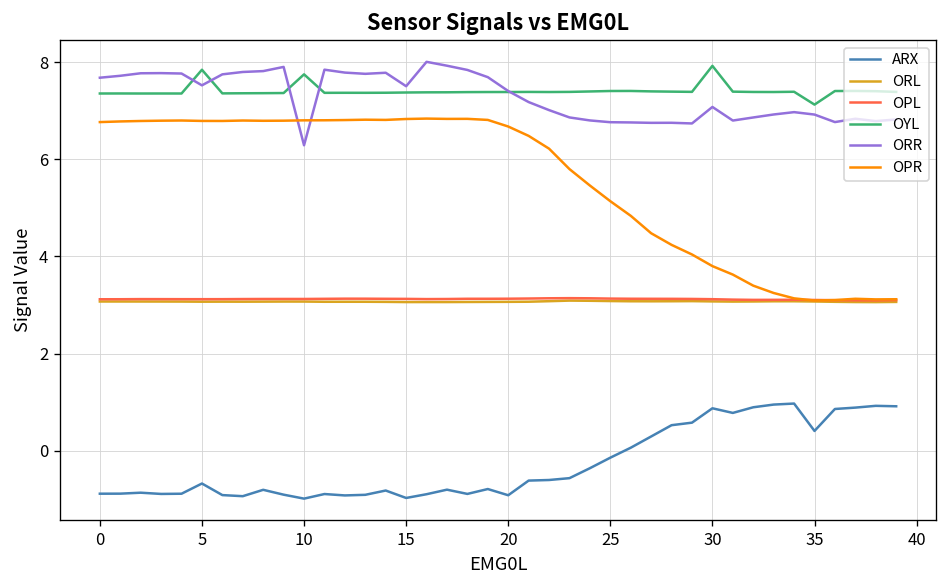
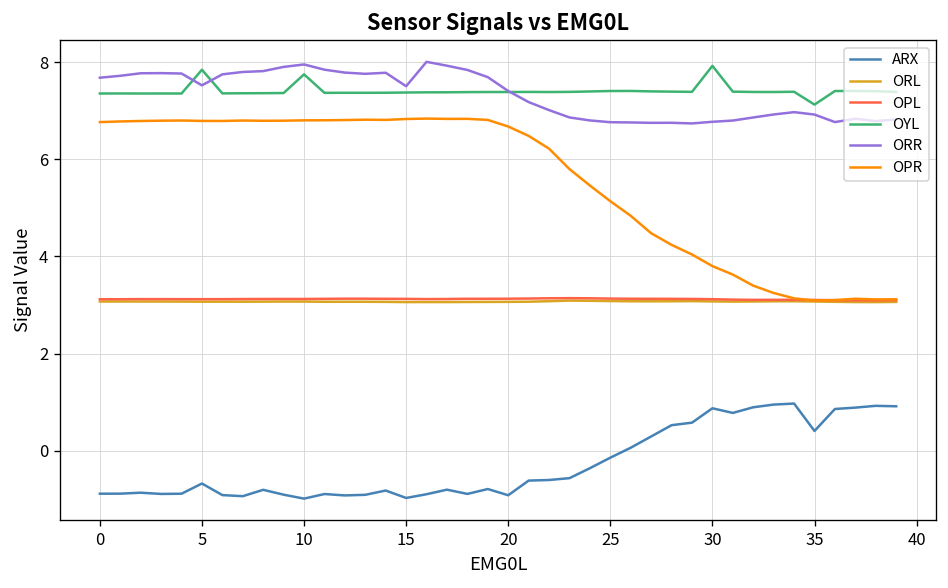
ORR, 10: 6.3 -> 8.0
ORR, 30: 7.1 -> 6.8
